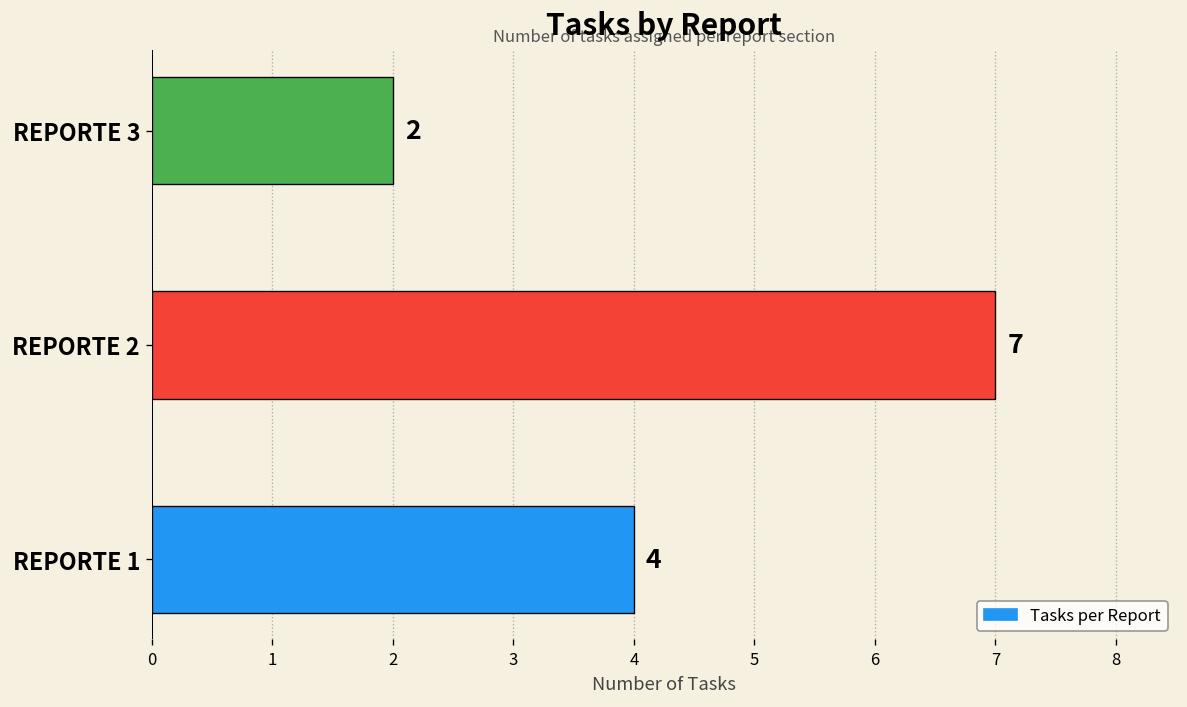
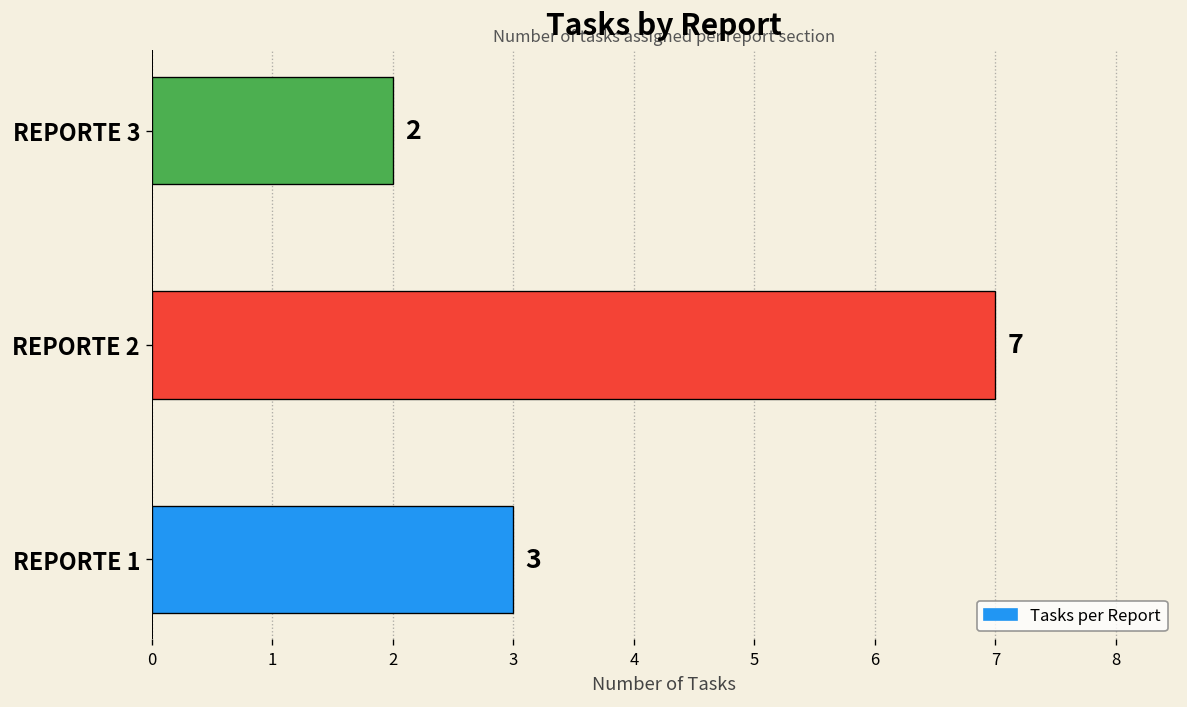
REPORTE 1: 4 -> 3
